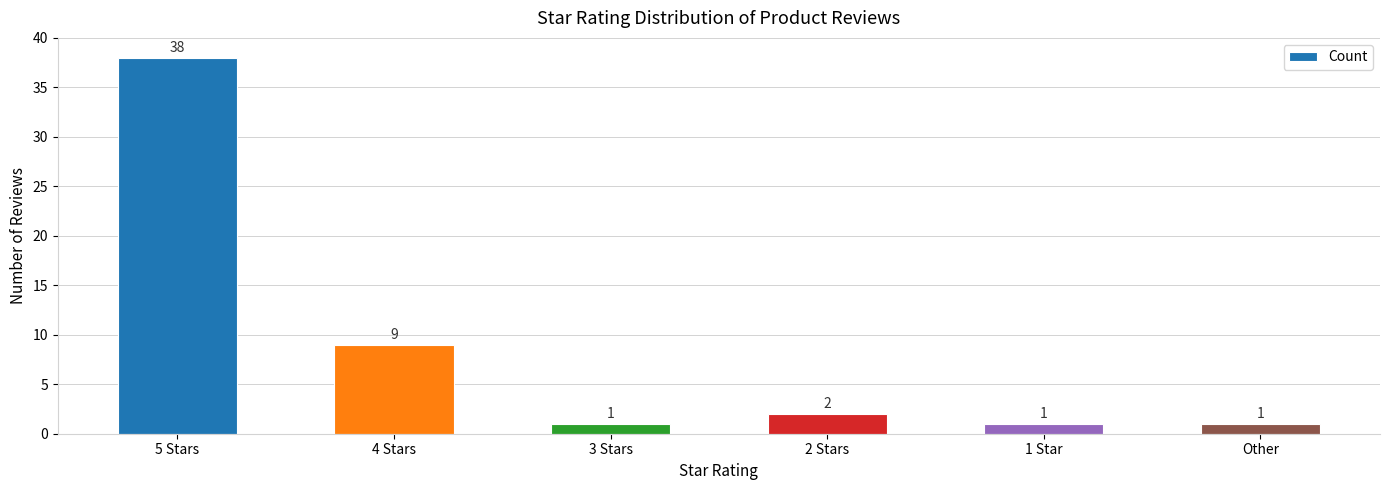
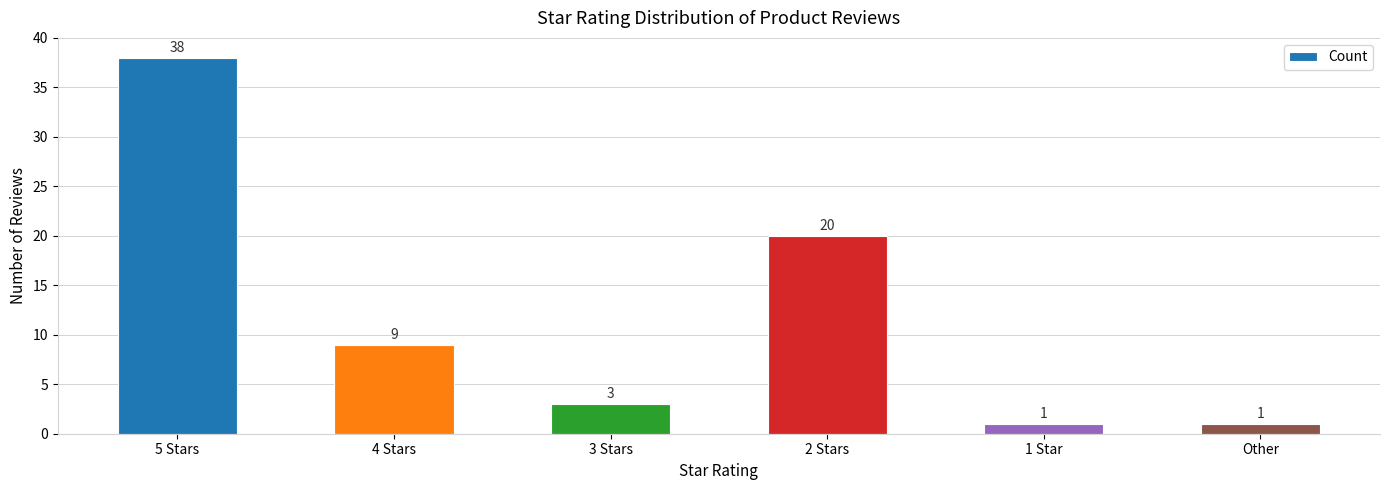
3 Stars: 1 -> 3
2 Stars: 2 -> 20
